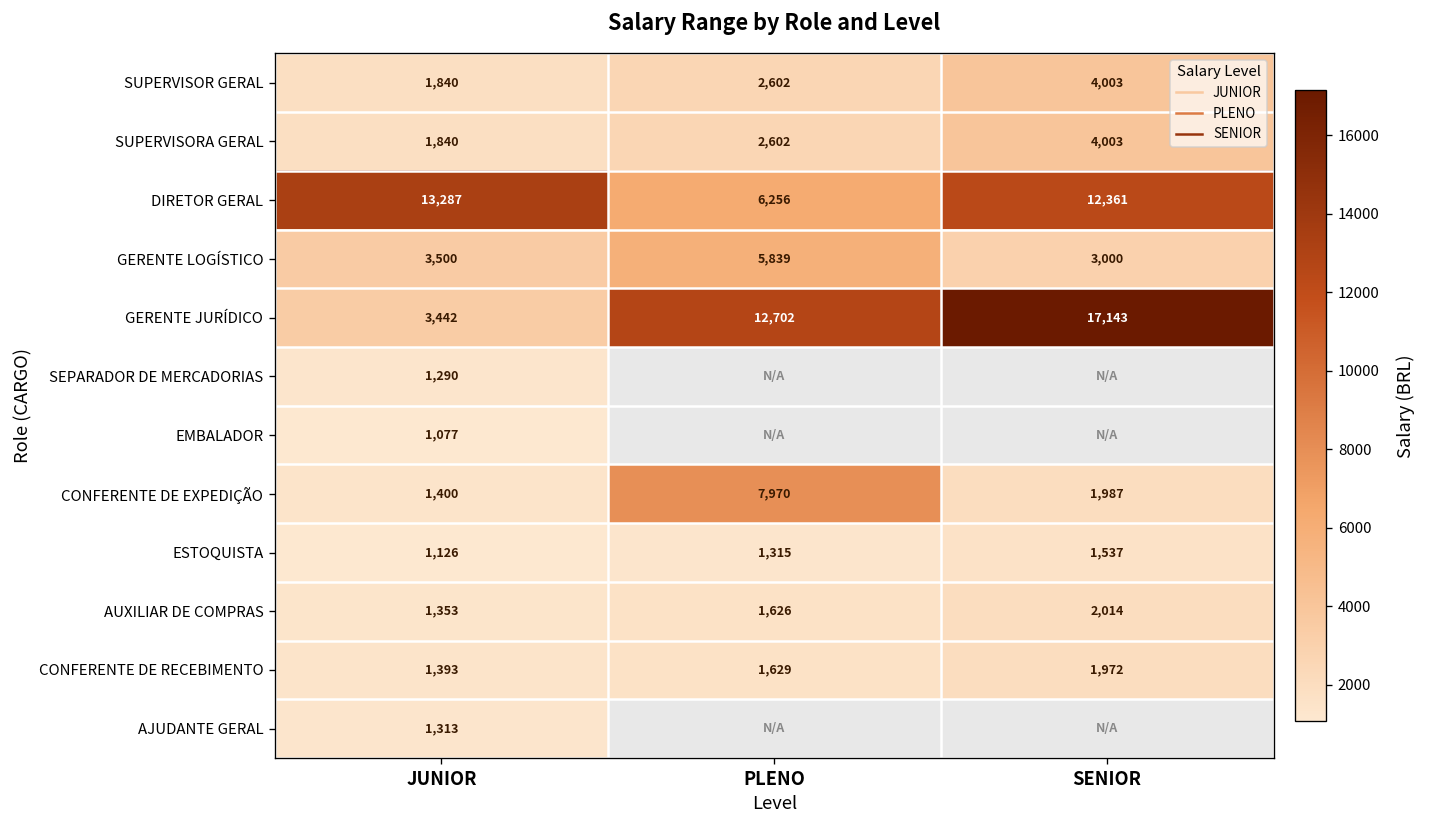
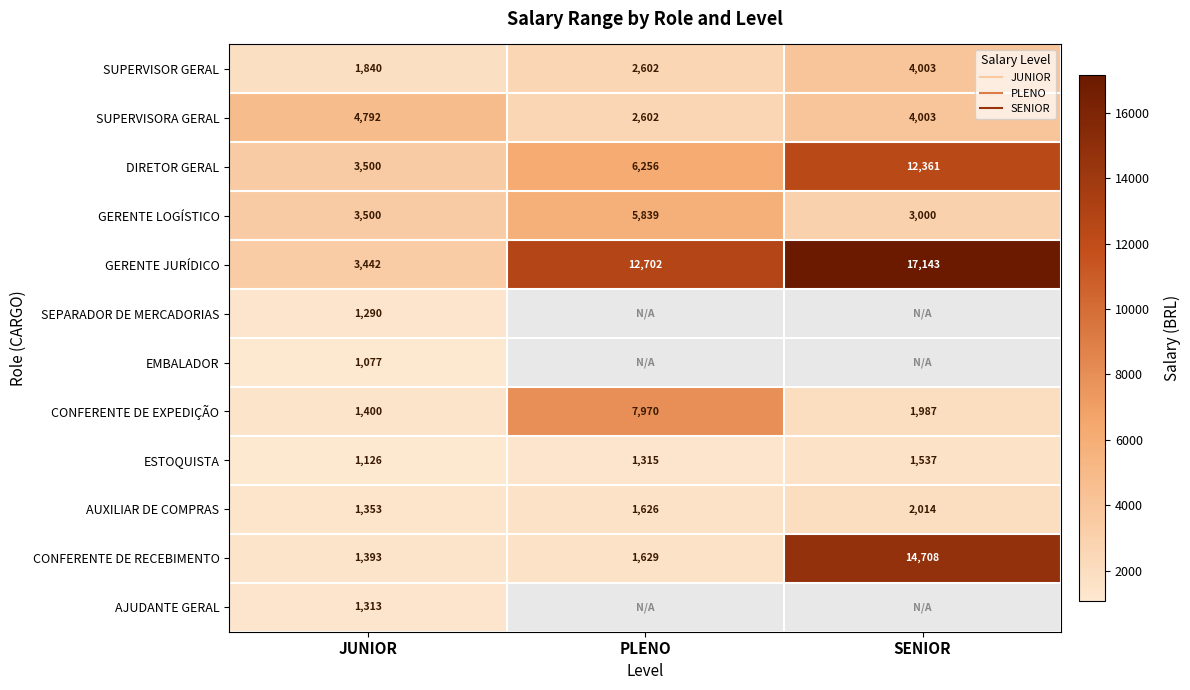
SUPERVISORA GERAL, JUNIOR: 1,840 -> 4,792
DIRETOR GERAL, JUNIOR: 13,287 -> 3,500
CONFERENTE DE RECEBIMENTO, SENIOR: 1,972 -> 14,708
